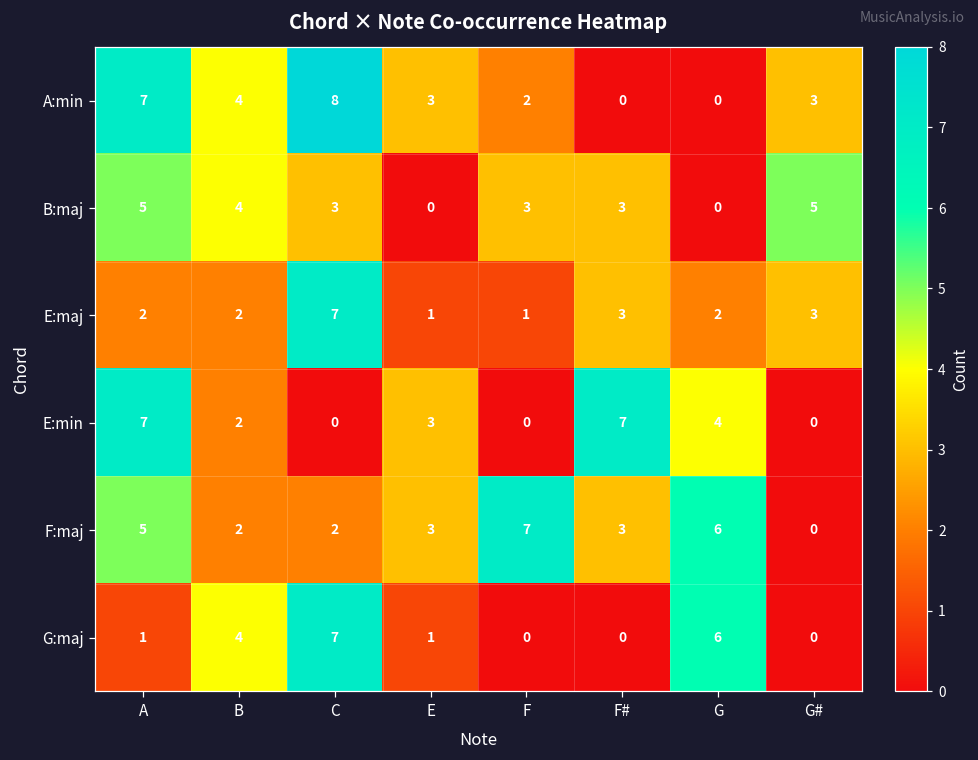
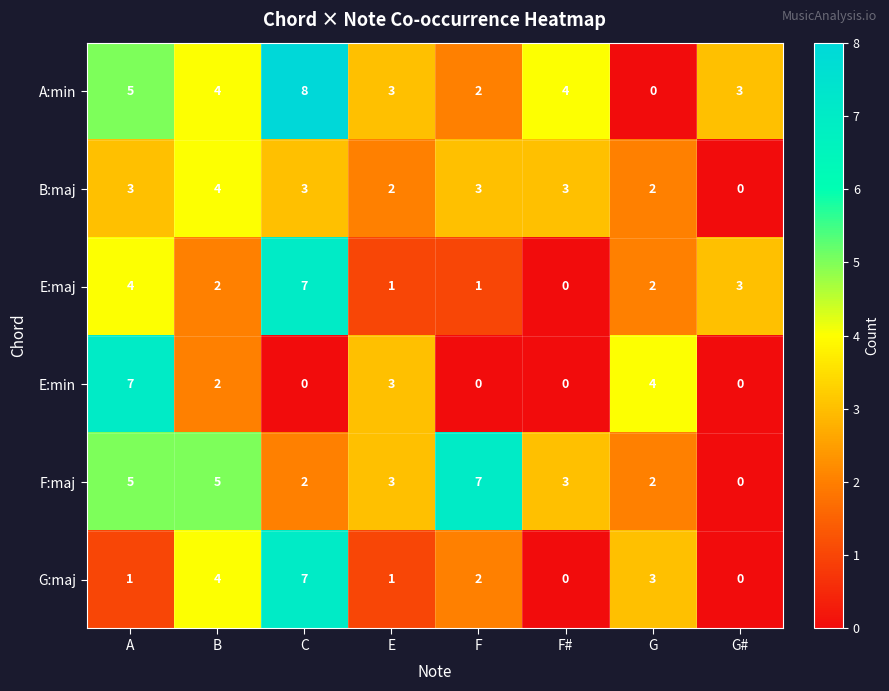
A:min, A: 7 -> 5
A:min, F#: 0 -> 4
B:maj, A: 5 -> 3
B:maj, E: 0 -> 2
B:maj, G: 0 -> 2
B:maj, G#: 5 -> 0
E:maj, A: 2 -> 4
E:maj, F#: 3 -> 0
E:min, F#: 7 -> 0
F:maj, B: 2 -> 5
F:maj, G: 6 -> 2
G:maj, F: 0 -> 2
G:maj, G: 6 -> 3
